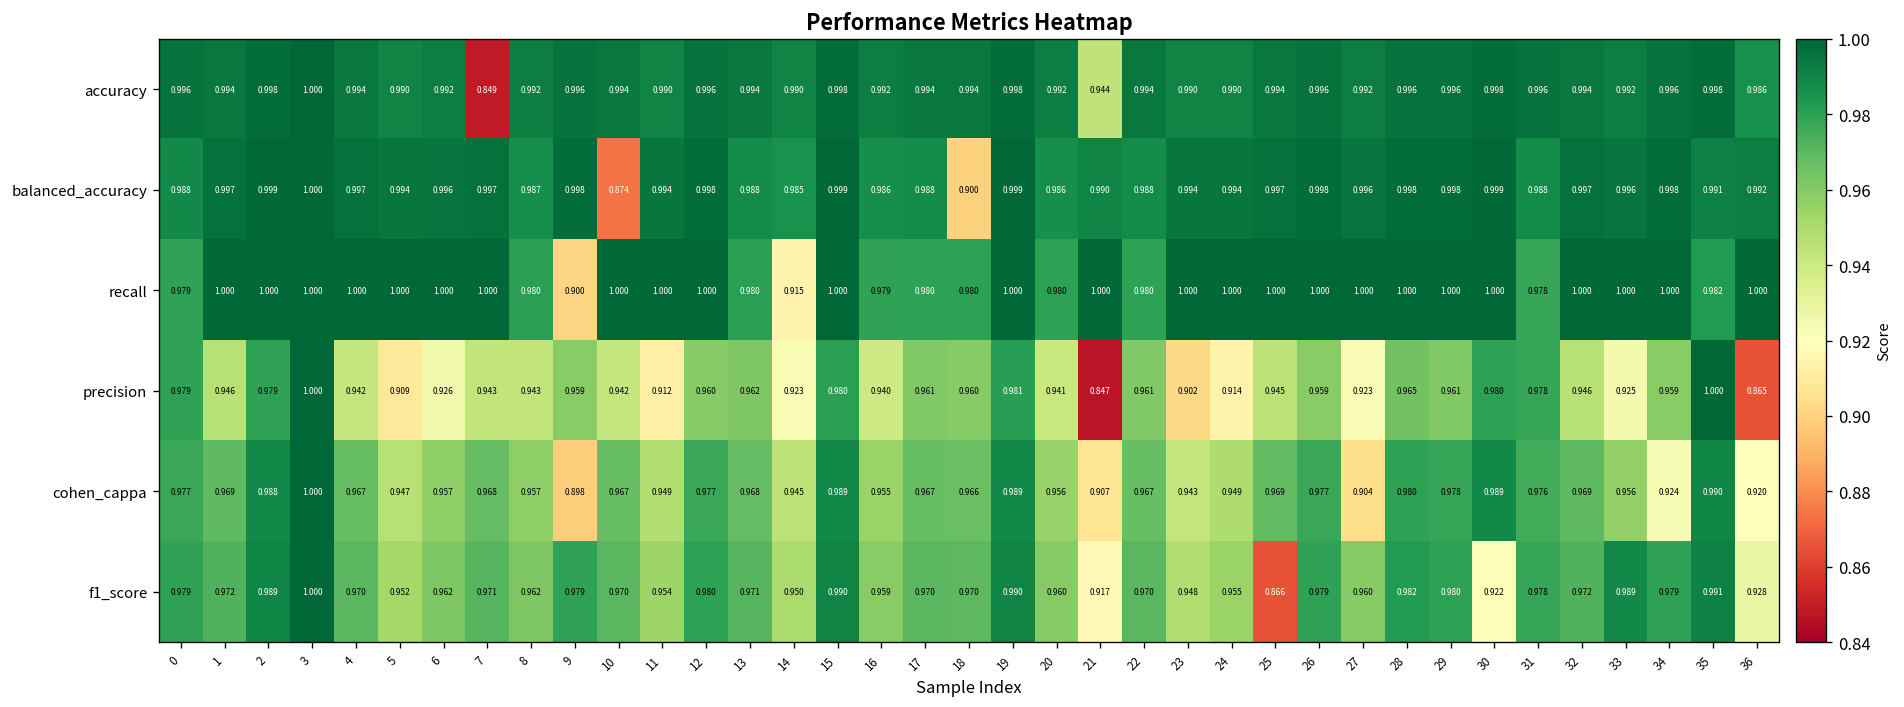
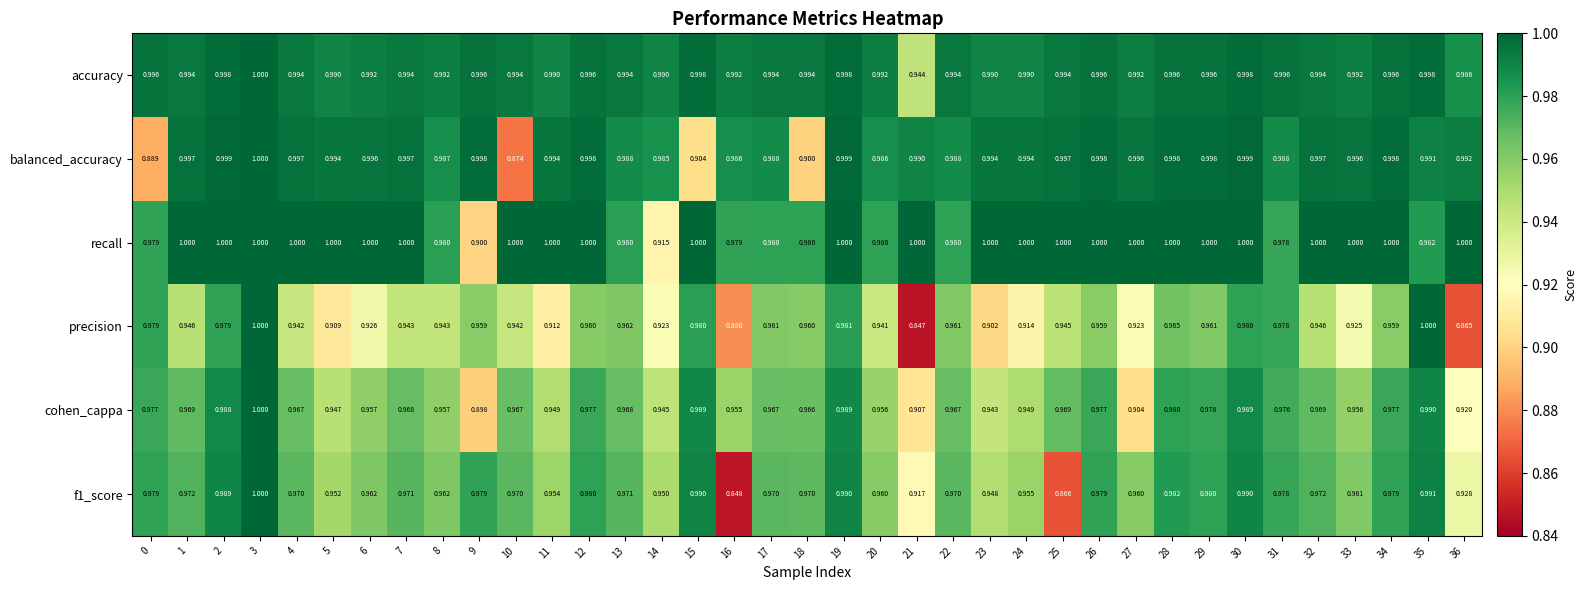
accuracy, 7: 0.849 -> 0.994
balanced_accuracy, 0: 0.988 -> 0.889
balanced_accuracy, 15: 0.999 -> 0.904
precision, 16: 0.940 -> 0.880
cohen_cappa, 34: 0.924 -> 0.977
f1_score, 16: 0.959 -> 0.848
f1_score, 30: 0.922 -> 0.990
f1_score, 33: 0.989 -> 0.961
